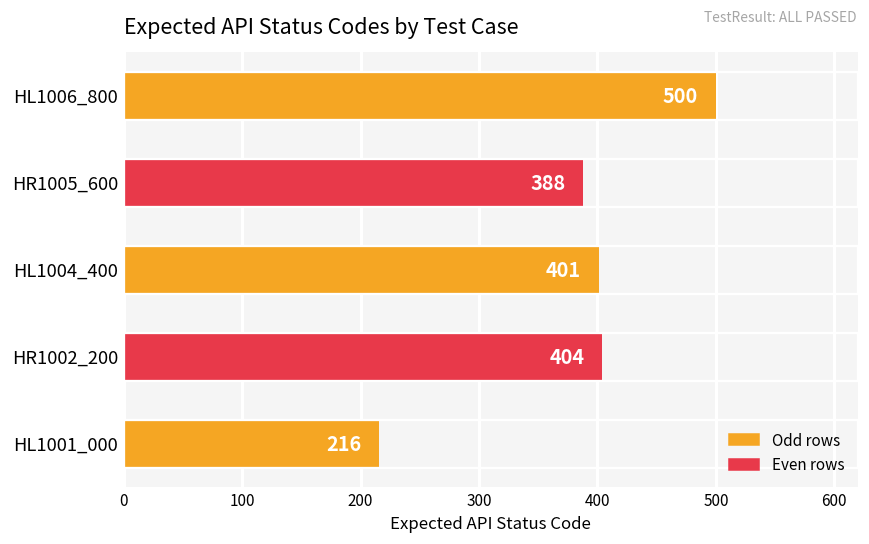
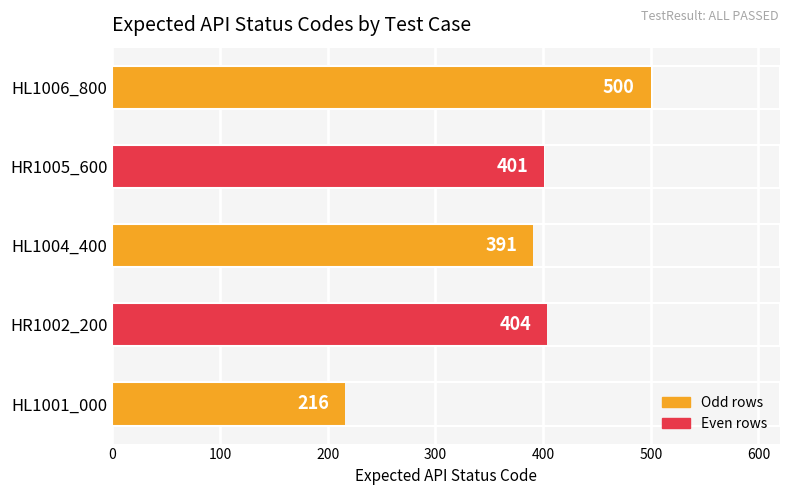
HR1005_600: 388 -> 401
HL1004_400: 401 -> 391
